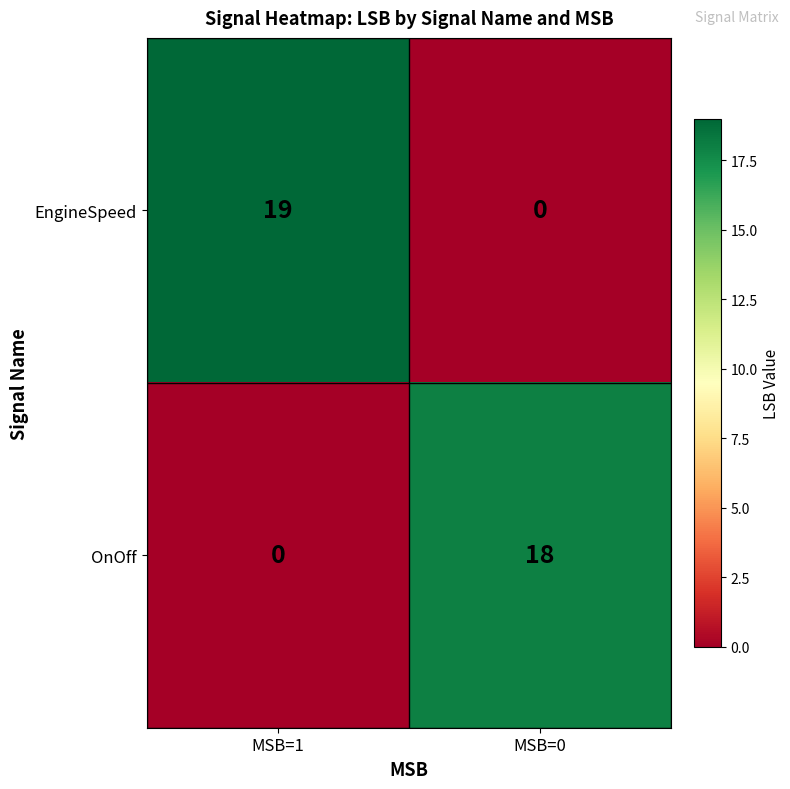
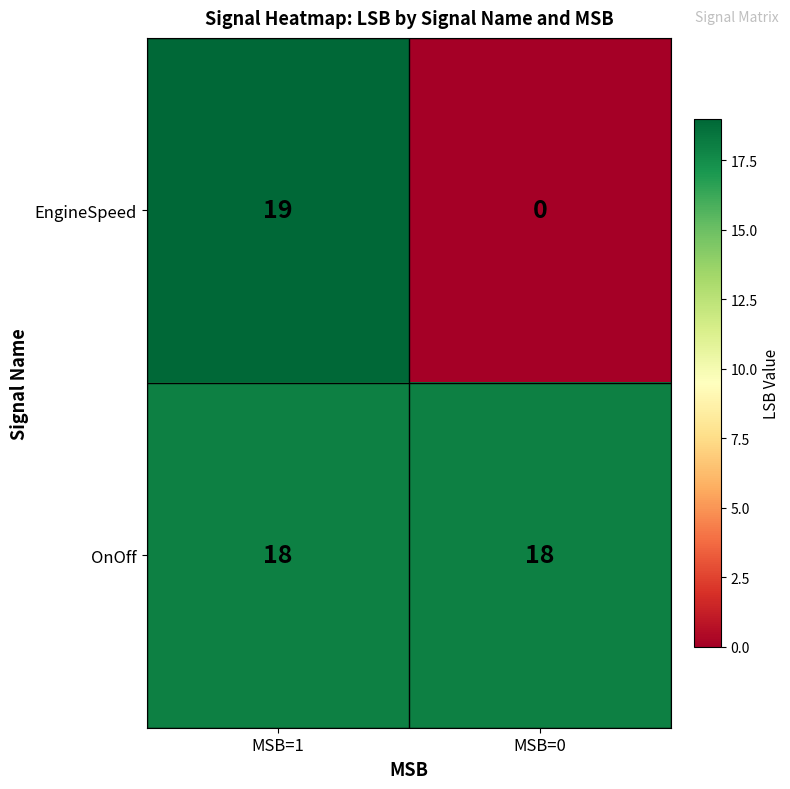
OnOff, MSB=1: 0 -> 18
